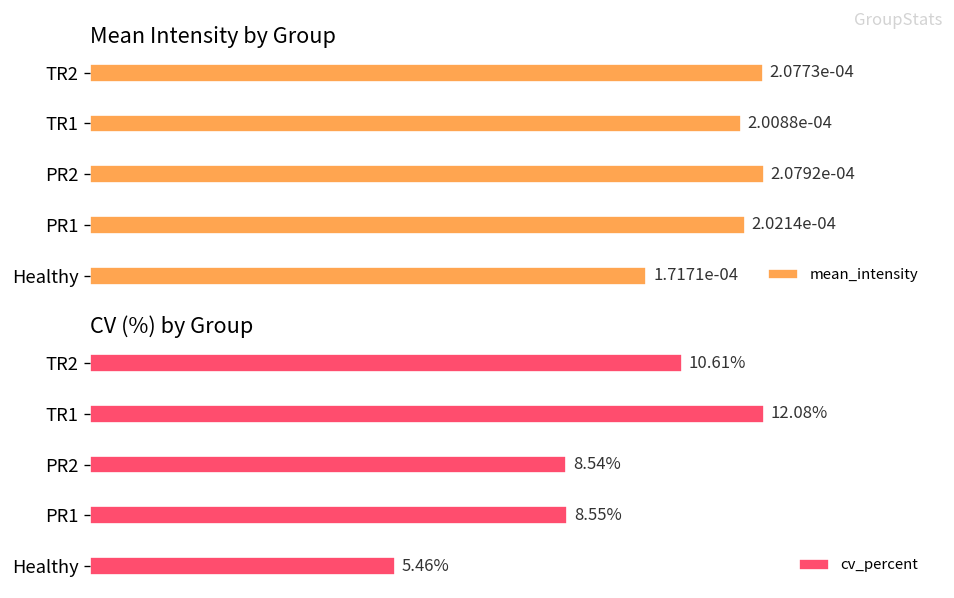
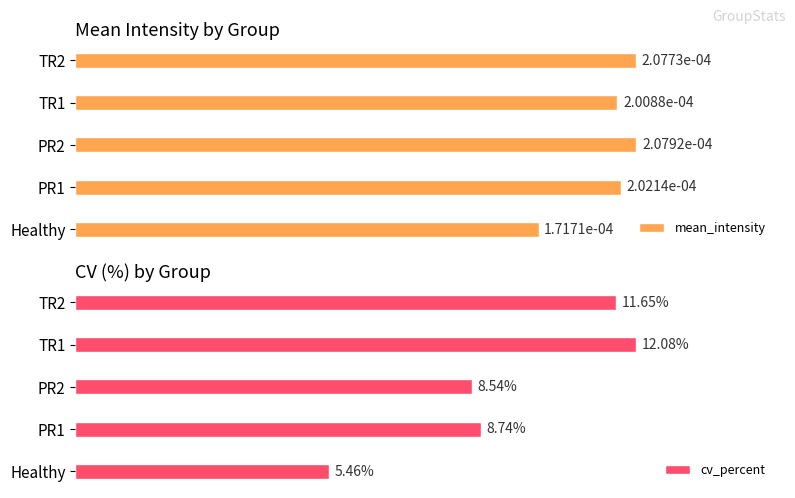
CV (%) by Group, TR2: 10.61% -> 11.65%
CV (%) by Group, PR1: 8.55% -> 8.74%
